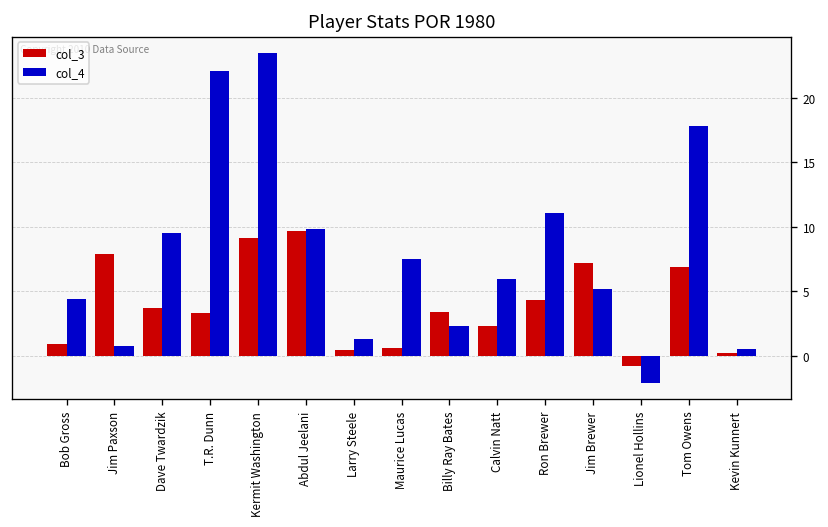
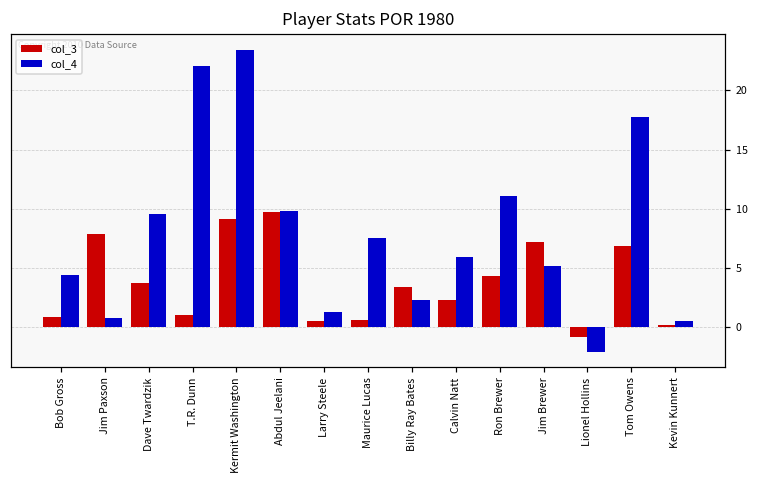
col_3, T.R. Dunn: 3.3 -> 1.0
